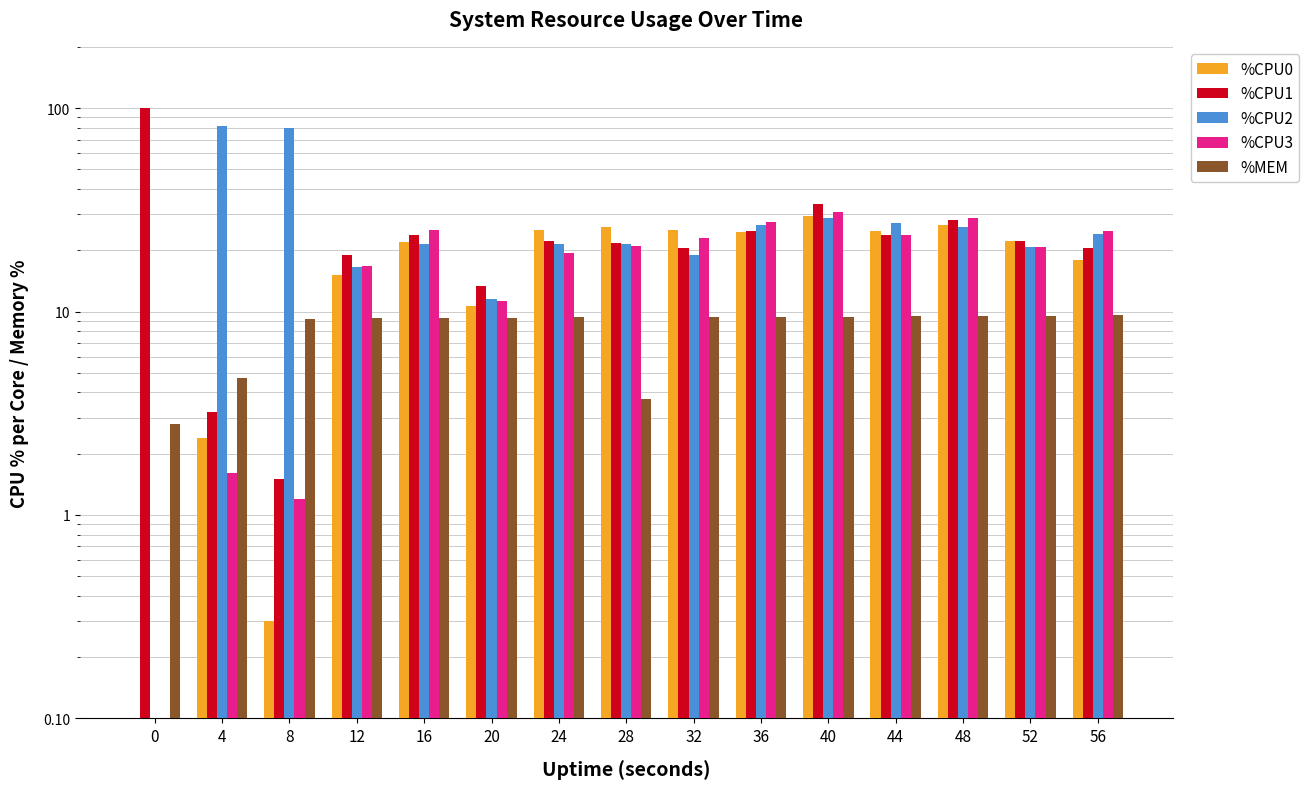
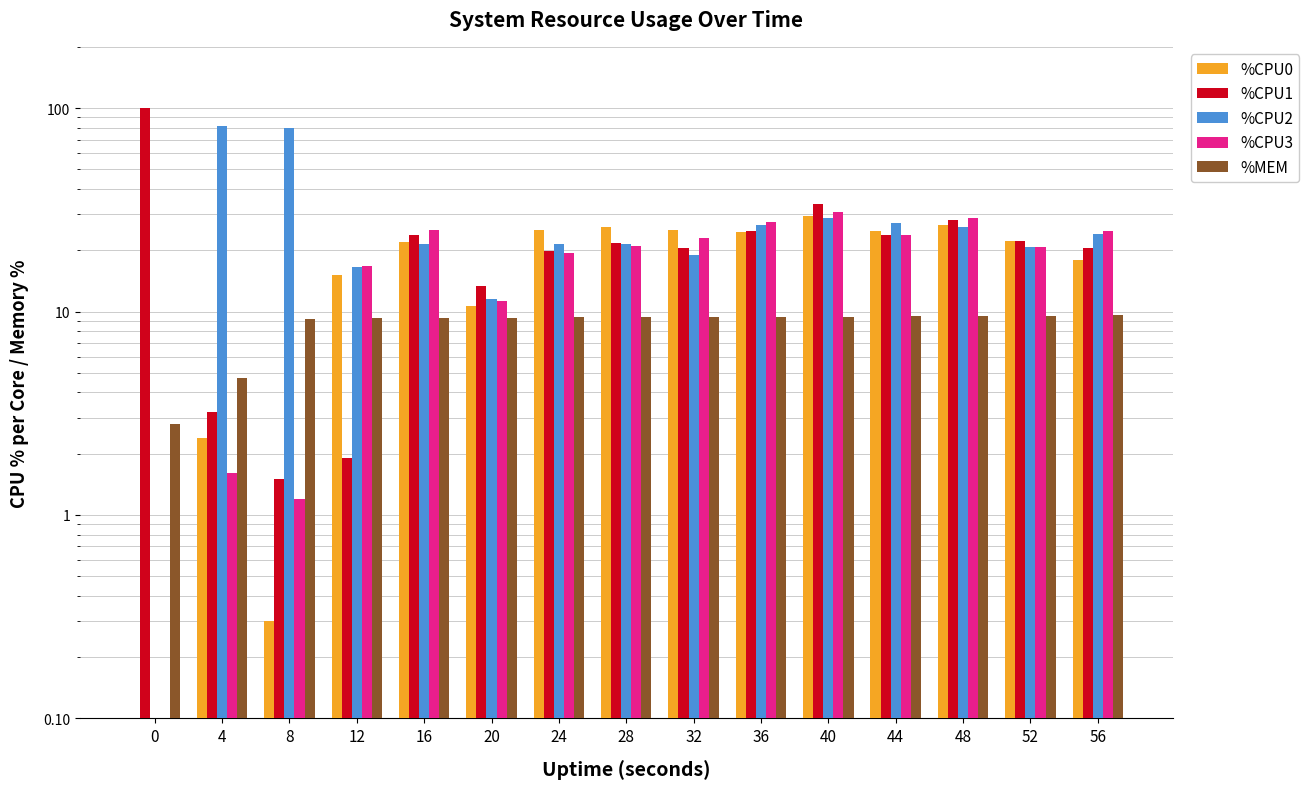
%CPU1, 12: 19 -> 1.9
%CPU1, 24: 22 -> 20
%MEM, 28: 3.7 -> 9
